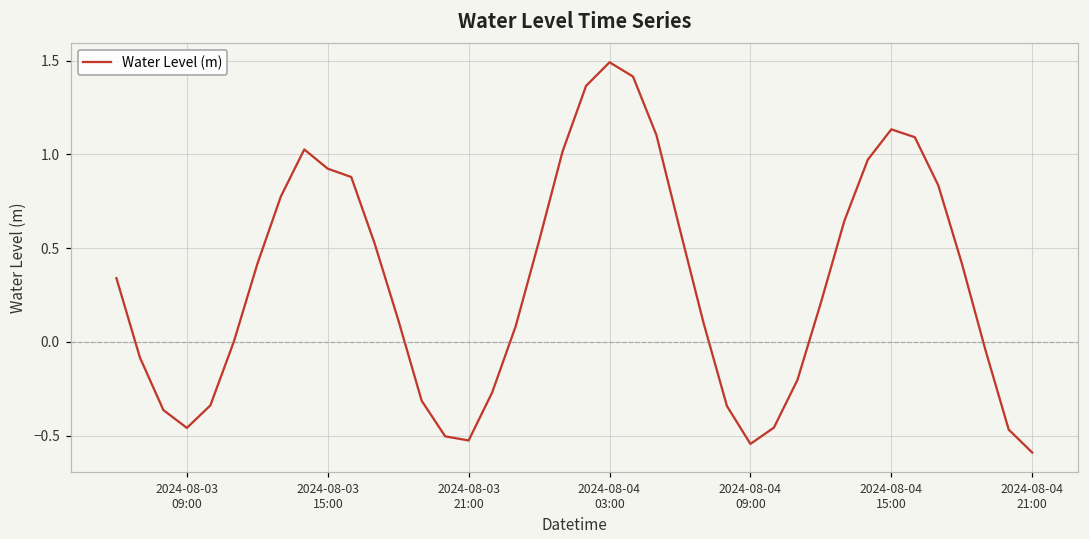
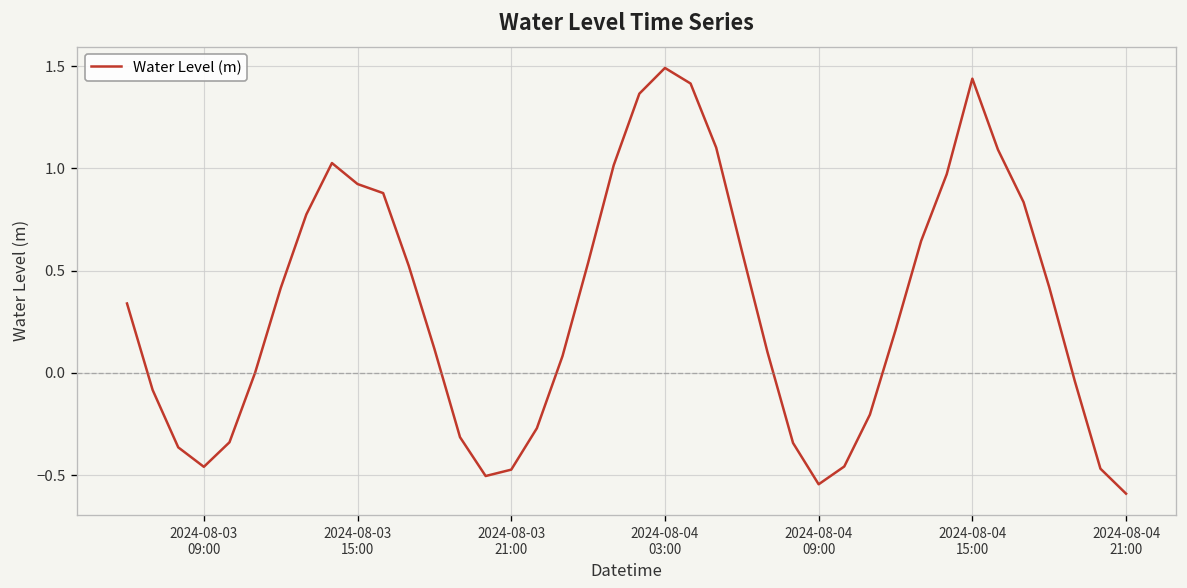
2024-08-03 21:00: -0.53 -> -0.47
2024-08-04 15:00: 1.13 -> 1.44
